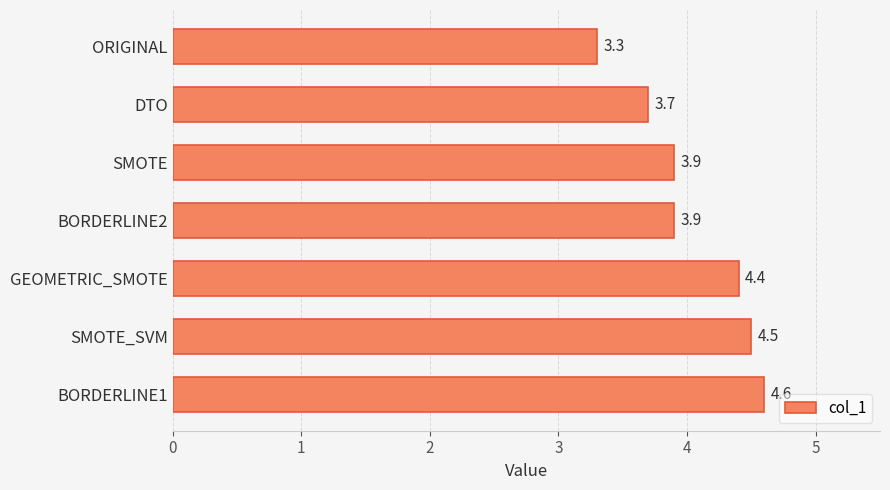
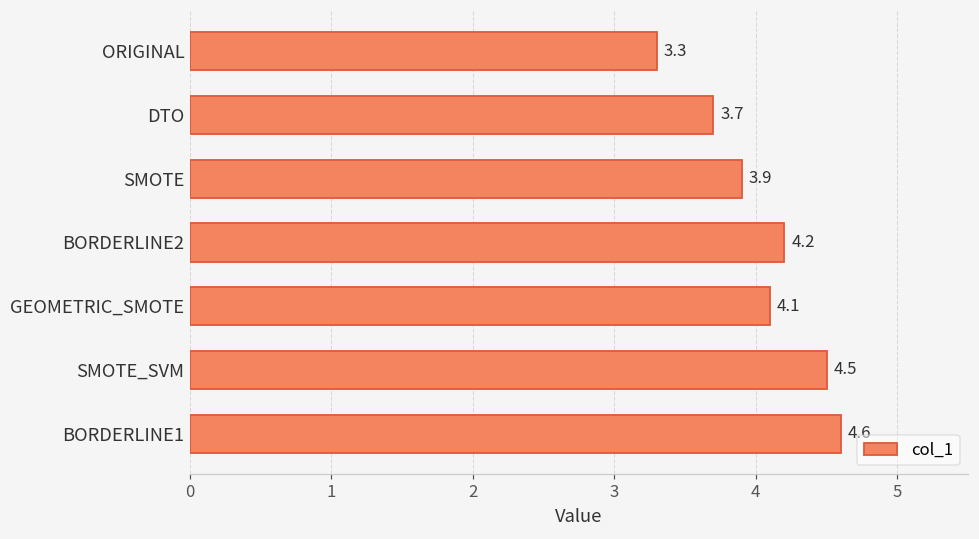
BORDERLINE2: 3.9 -> 4.2
GEOMETRIC_SMOTE: 4.4 -> 4.1
